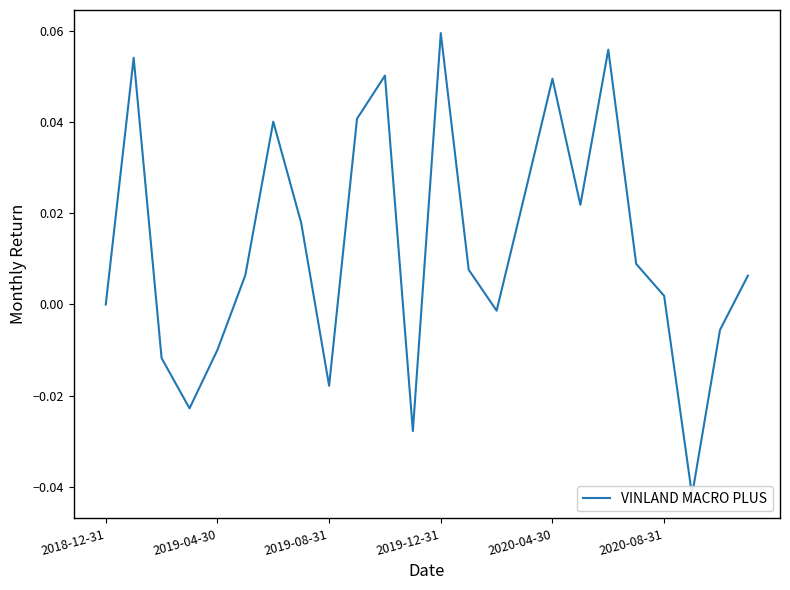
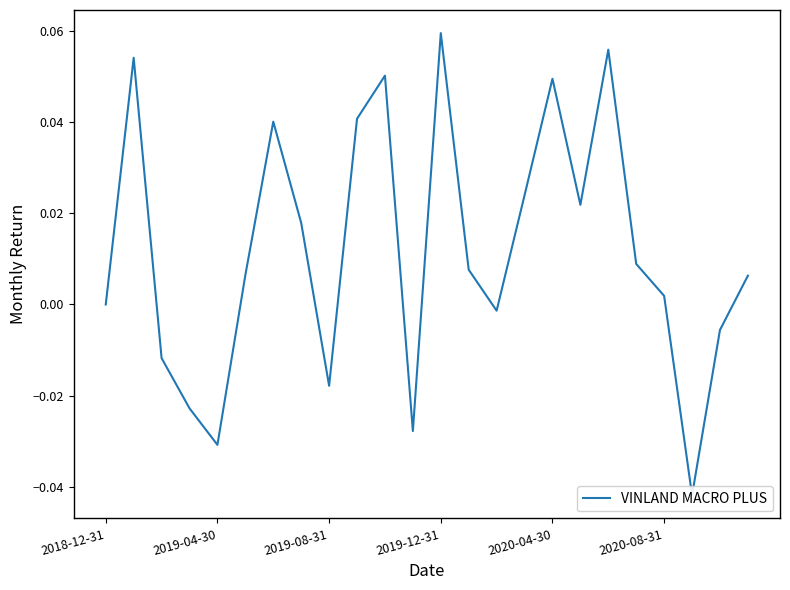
2019-04-30: -0.010 -> -0.031
